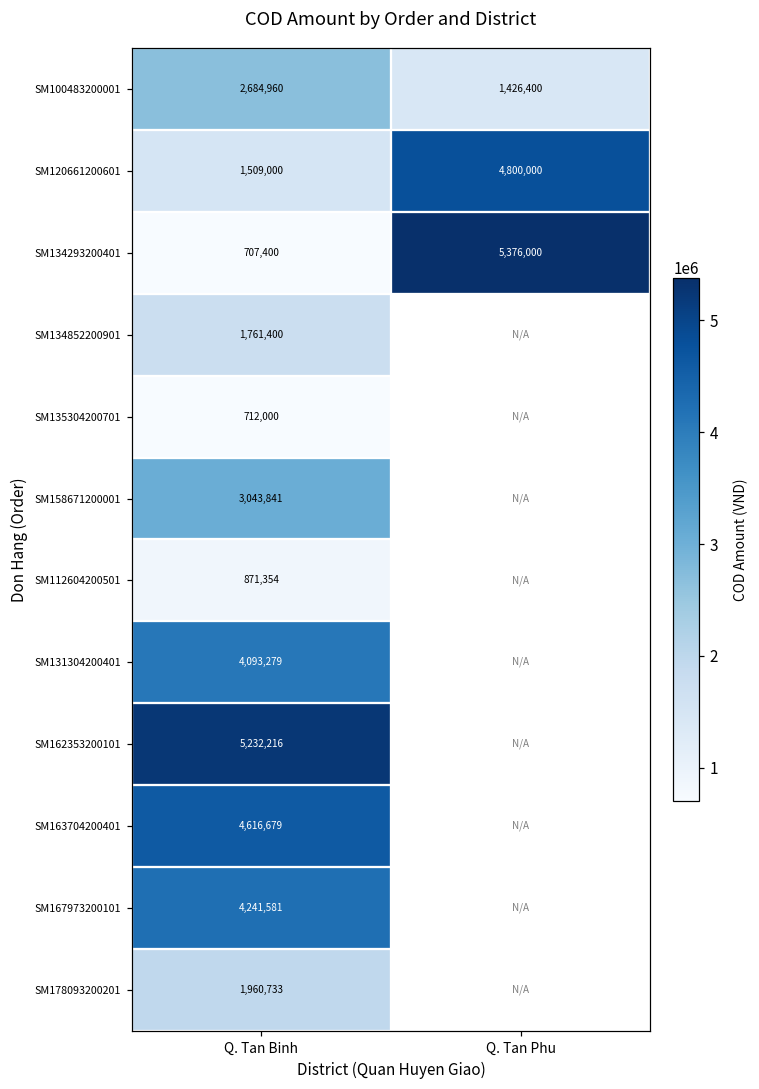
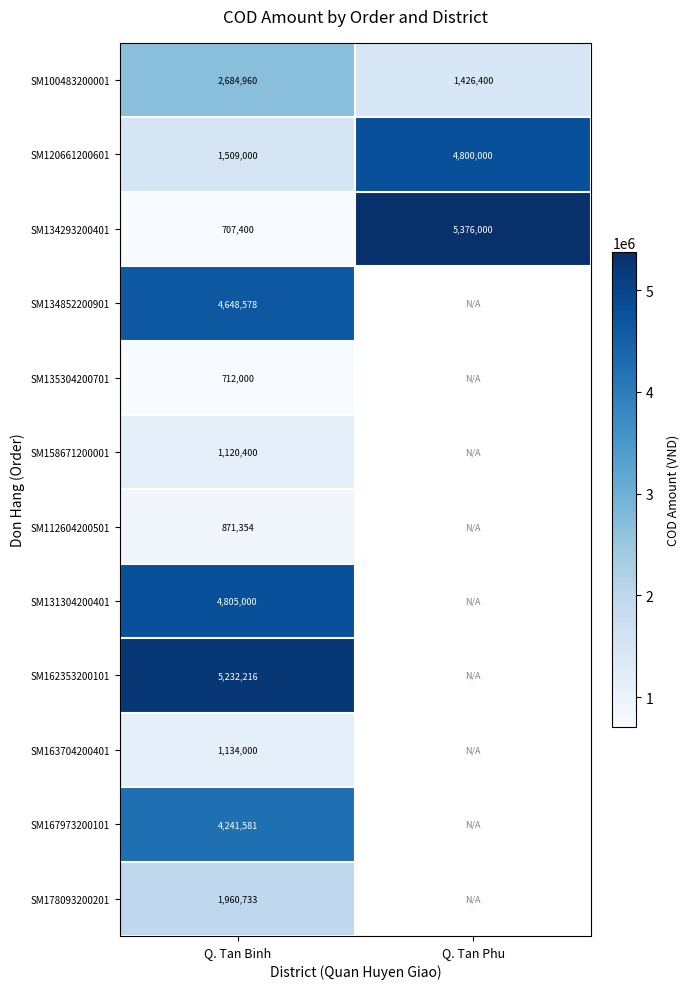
SM134852200901, Q. Tan Binh: 1,761,400 -> 4,648,578
SM158671200001, Q. Tan Binh: 3,043,841 -> 1,120,400
SM131304200401, Q. Tan Binh: 4,093,279 -> 4,805,000
SM163704200401, Q. Tan Binh: 4,616,679 -> 1,134,000
